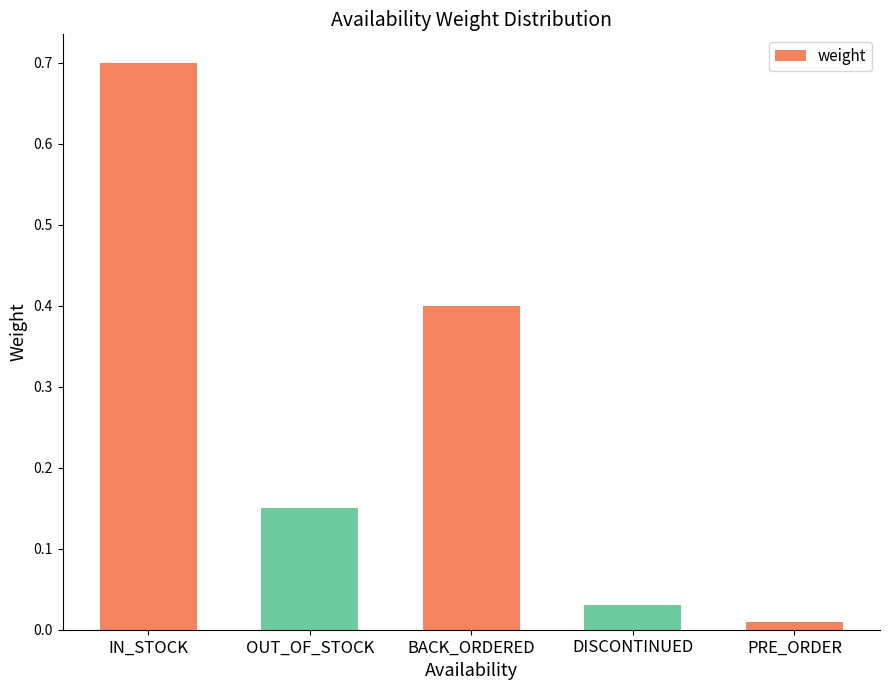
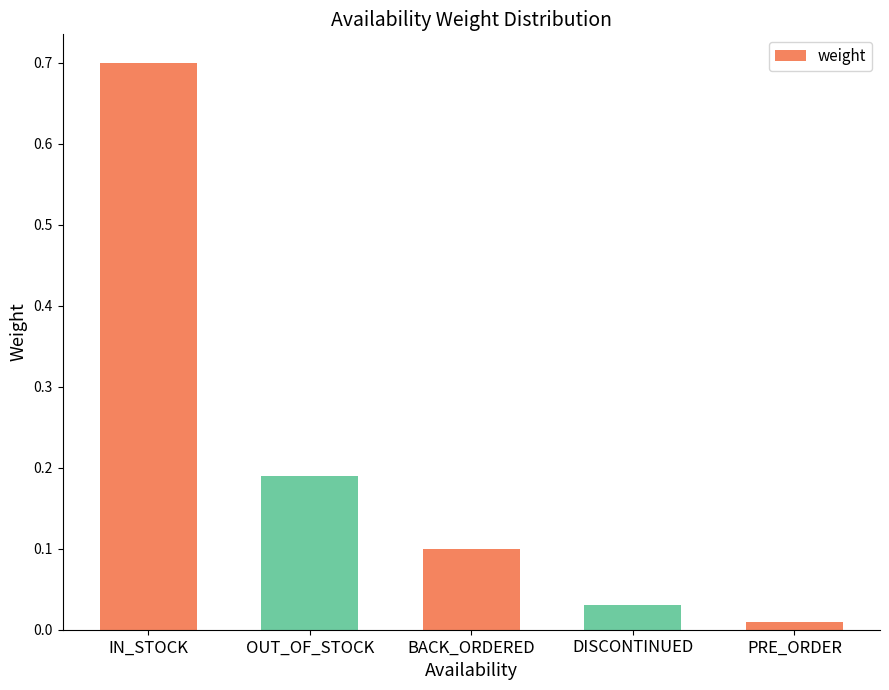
OUT_OF_STOCK: 0.15 -> 0.19
BACK_ORDERED: 0.4 -> 0.1
